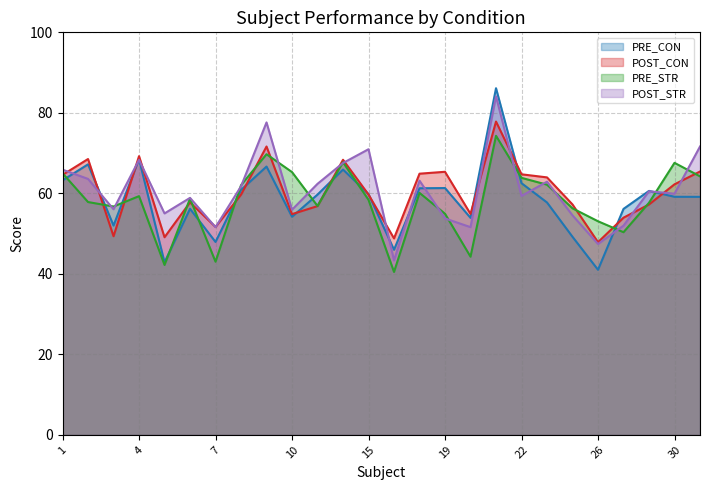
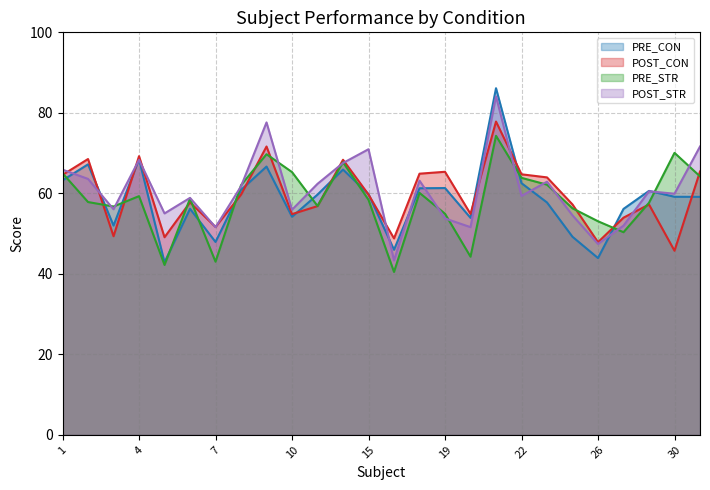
PRE_CON, 26: 41 -> 44
POST_CON, 30: 62 -> 46
PRE_STR, 30: 68 -> 70
